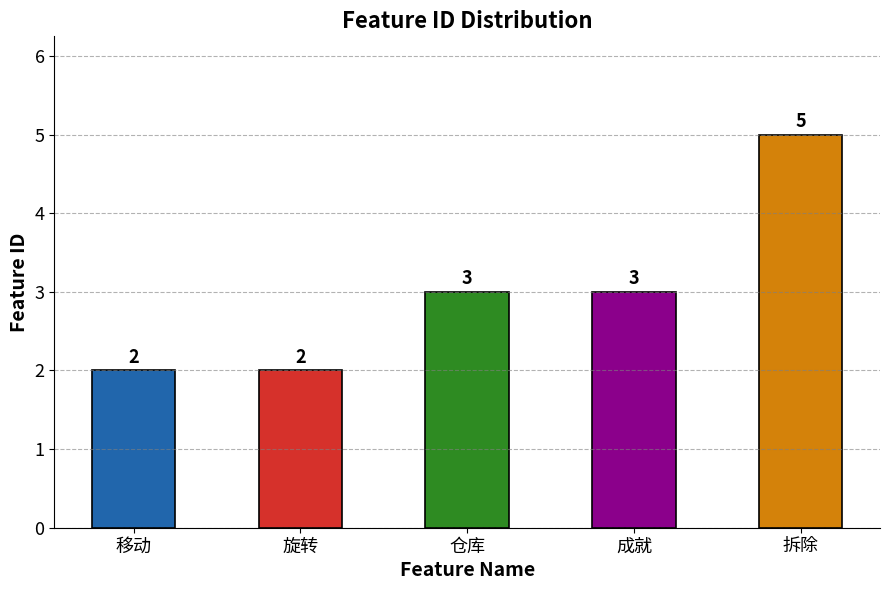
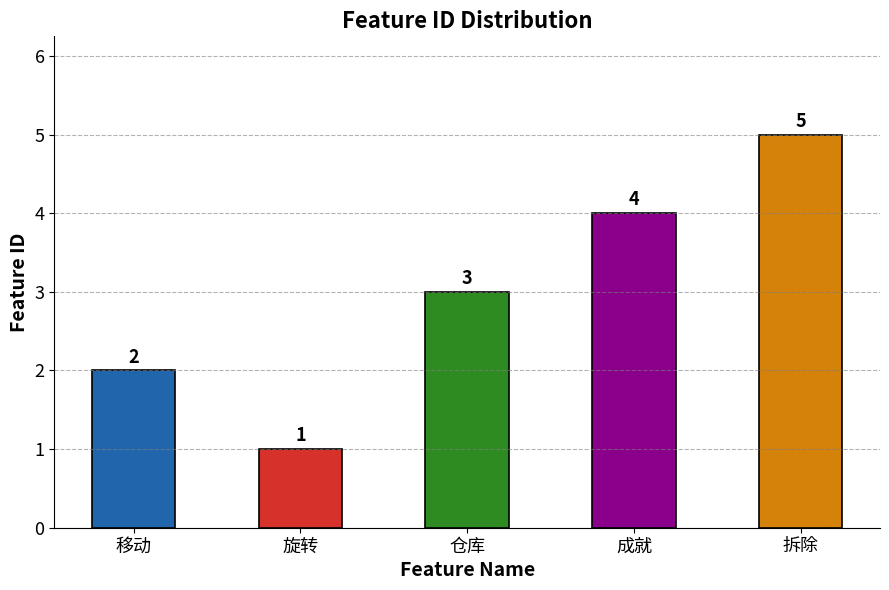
旋转: 2 -> 1
成就: 3 -> 4
